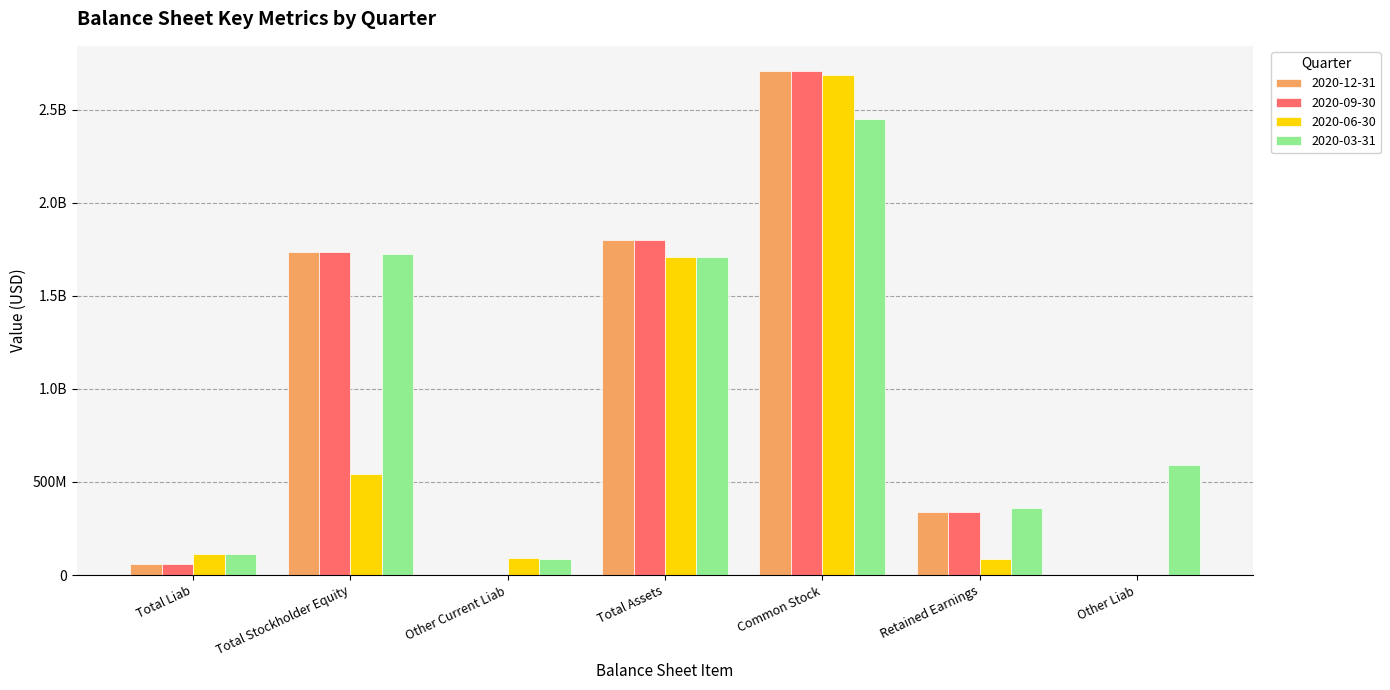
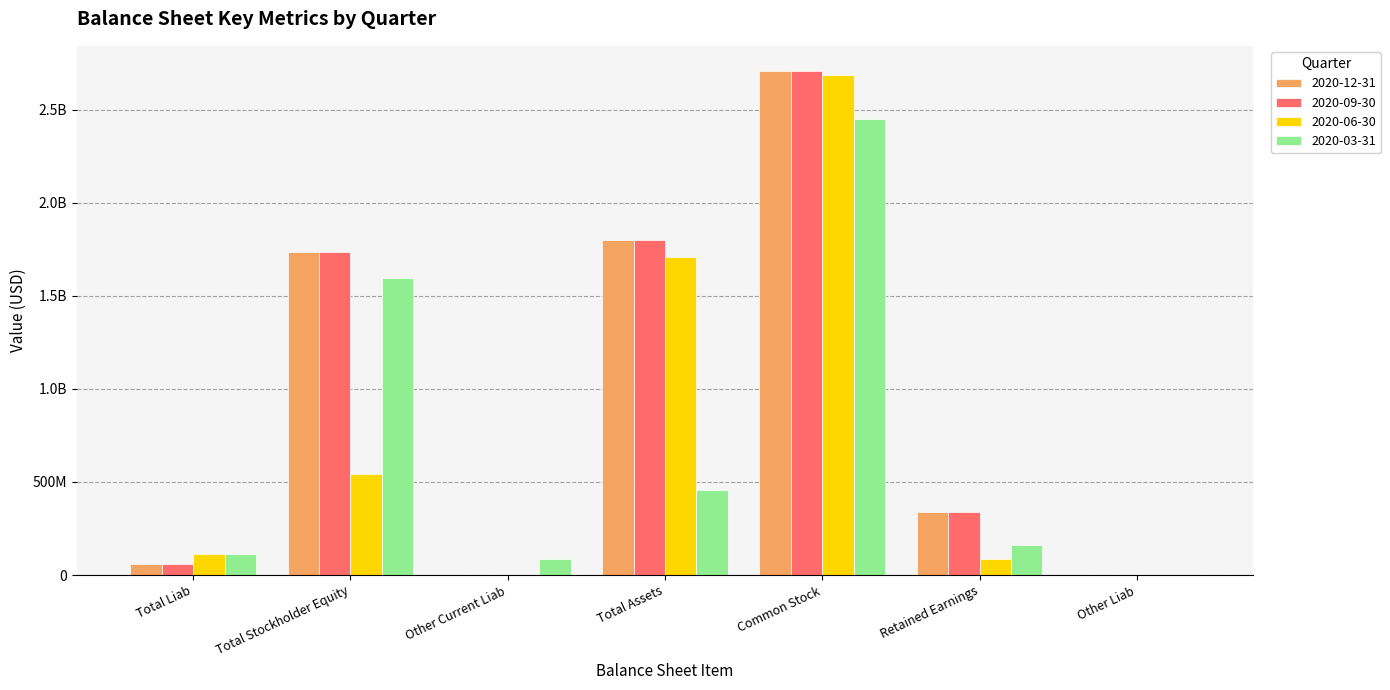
2020-03-31, Total Stockholder Equity: 1720000000 -> 1600000000
2020-06-30, Other Current Liab: 90000000 -> 0
2020-03-31, Total Assets: 1710000000 -> 460000000
2020-03-31, Retained Earnings: 360000000 -> 160000000
2020-03-31, Other Liab: 590000000 -> 0
